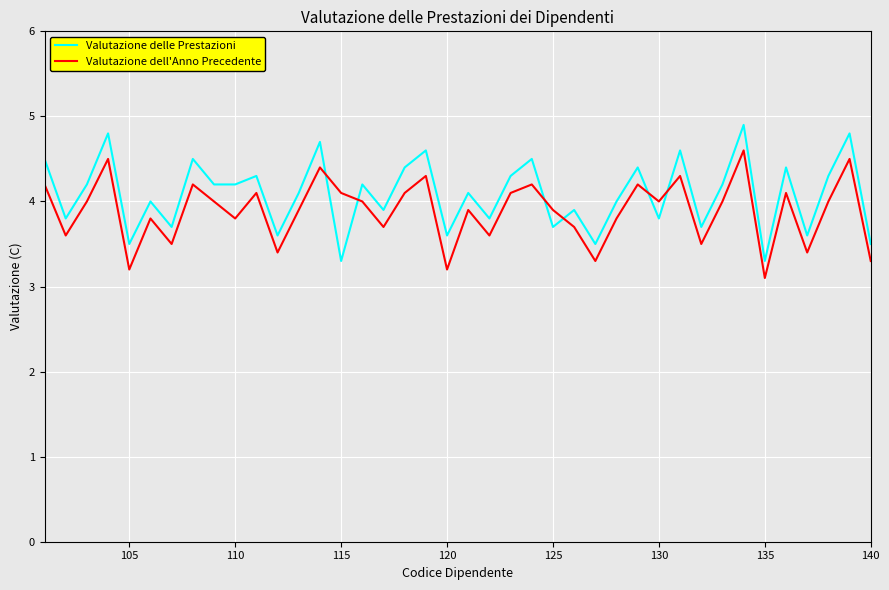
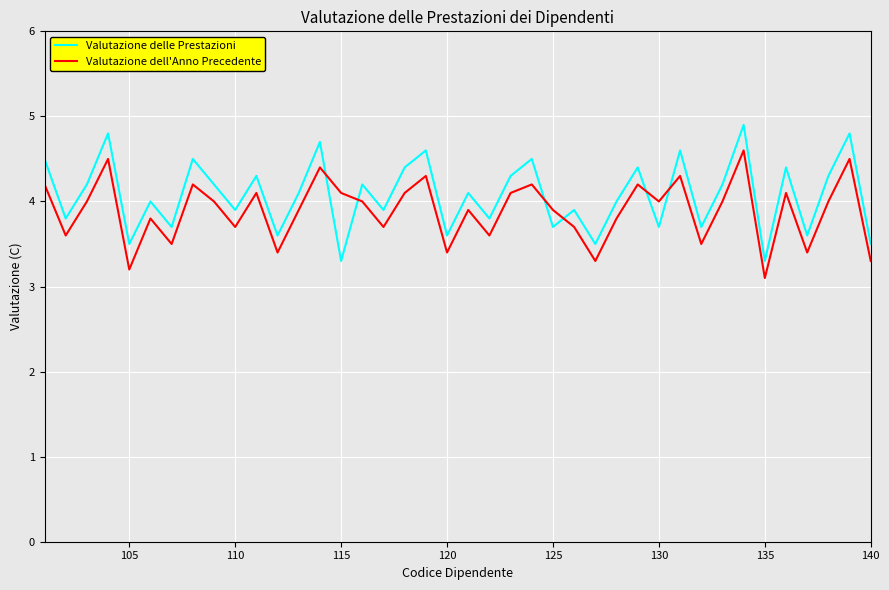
Valutazione delle Prestazioni, 110: 4.2 -> 3.9
Valutazione dell'Anno Precedente, 110: 3.8 -> 3.7
Valutazione dell'Anno Precedente, 120: 3.2 -> 3.4
Valutazione delle Prestazioni, 130: 3.8 -> 3.7
